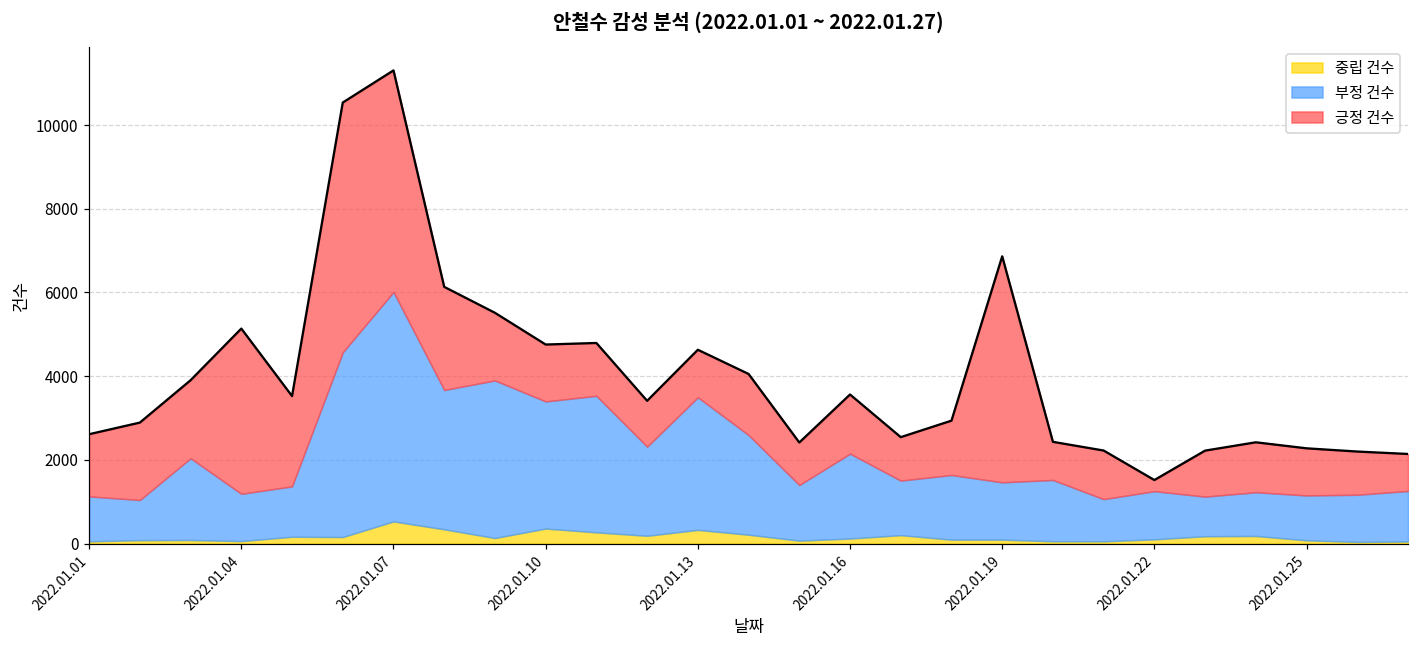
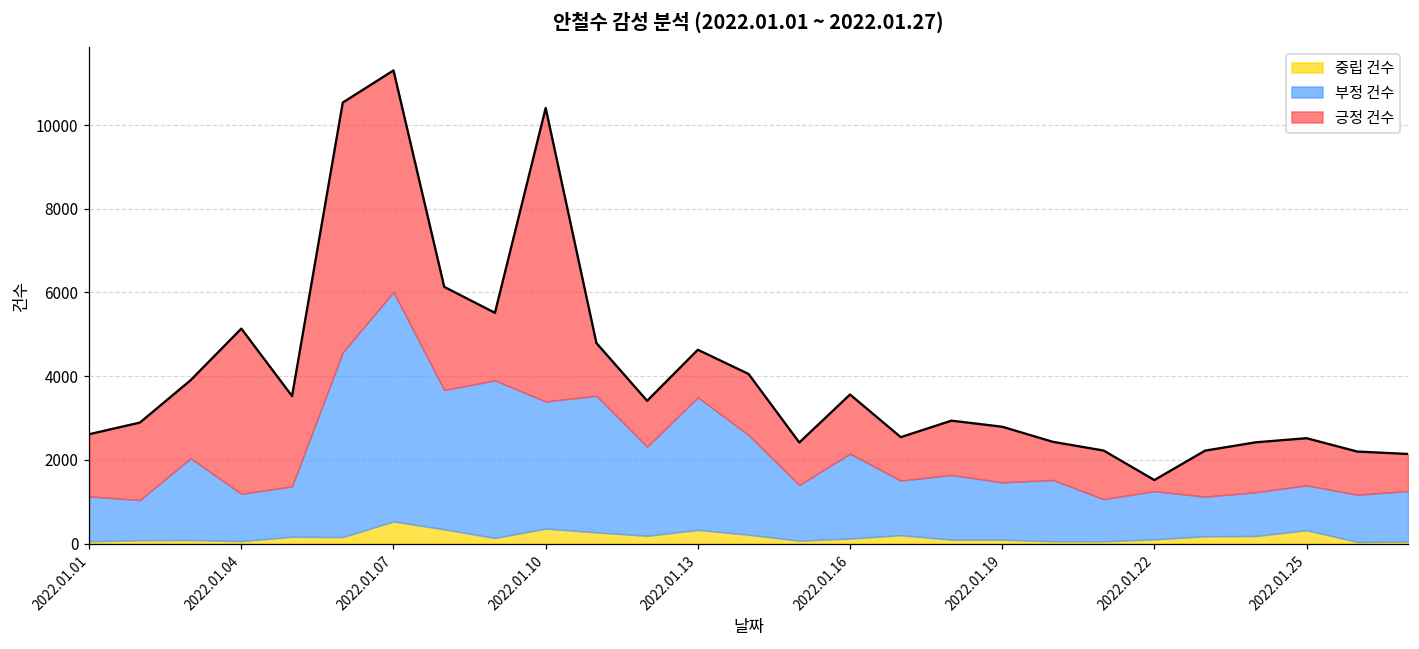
긍정 건수, 2022.01.10: 1400 -> 7000
긍정 건수, 2022.01.19: 5400 -> 1300
중립 건수, 2022.01.25: 100 -> 300
